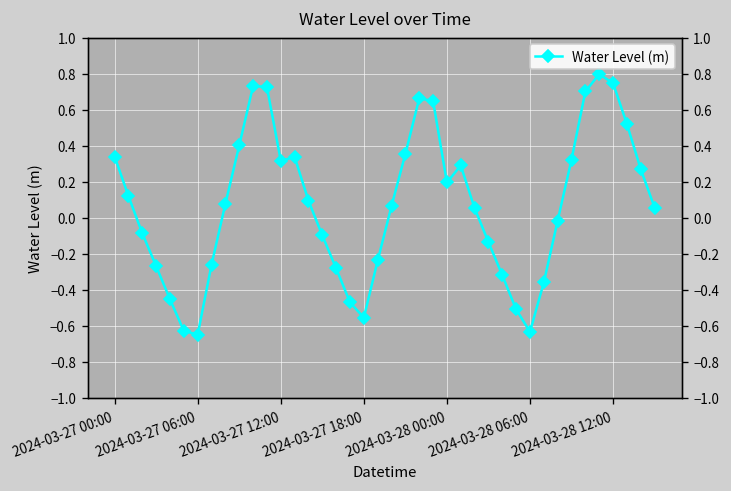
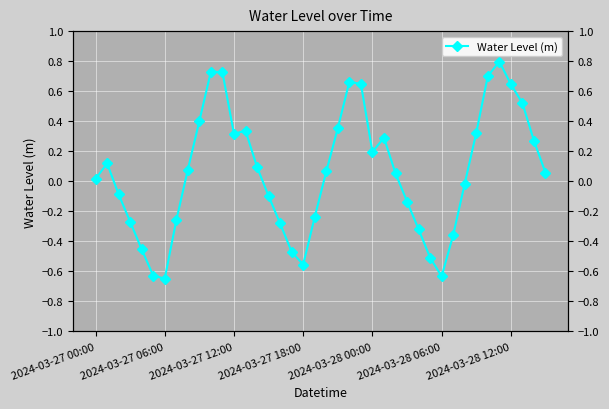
2024-03-27 00:00: 0.34 -> 0.01
2024-03-28 12:00: 0.75 -> 0.65
